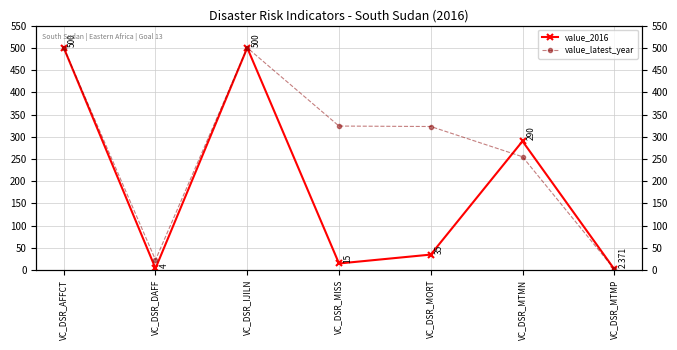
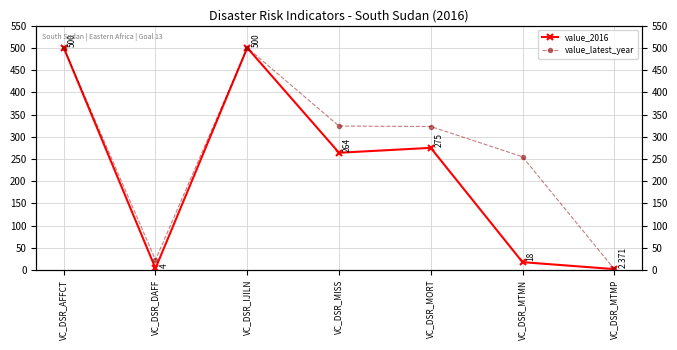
value_2016, VC_DSR_MISS: 15 -> 264
value_2016, VC_DSR_MORT: 35 -> 275
value_2016, VC_DSR_MTMN: 290 -> 18
